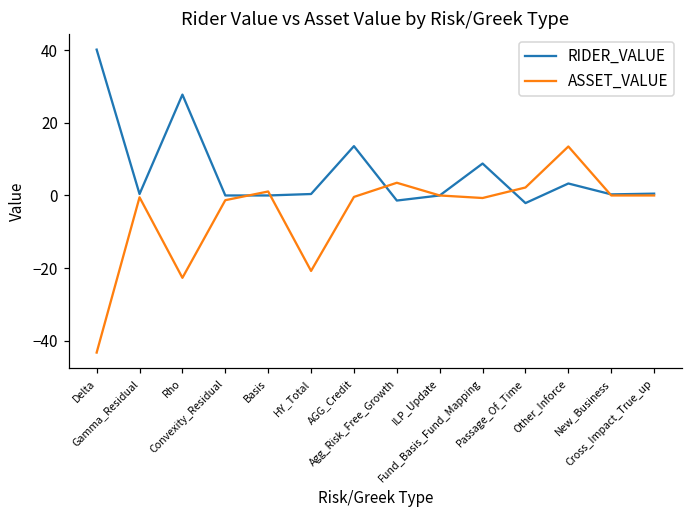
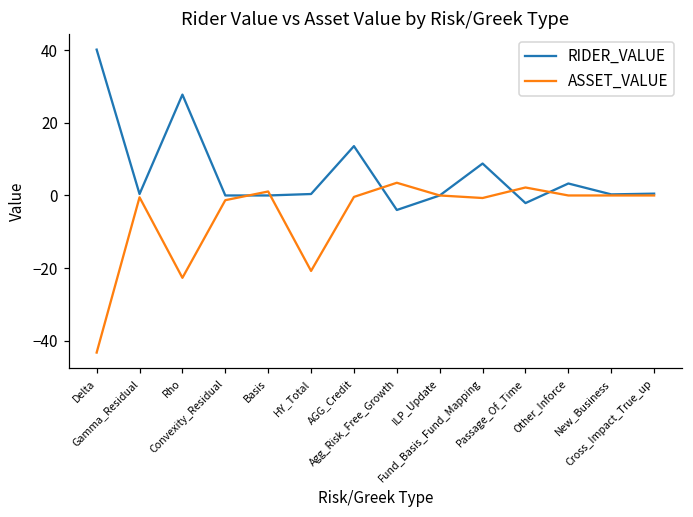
RIDER_VALUE, Agg_Risk_Free_Growth: -1 -> -4
ASSET_VALUE, Other_Inforce: 14 -> 0
